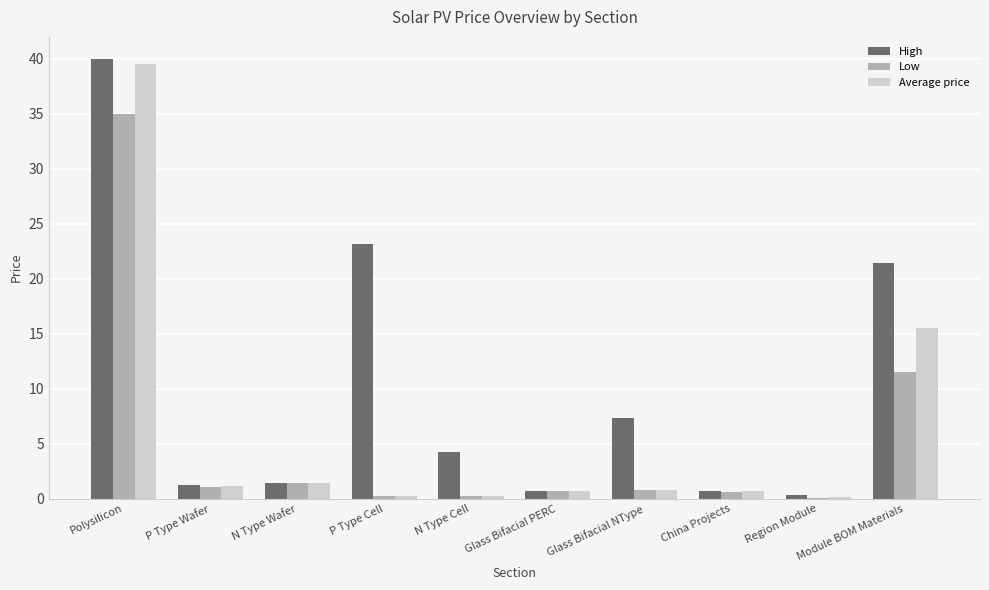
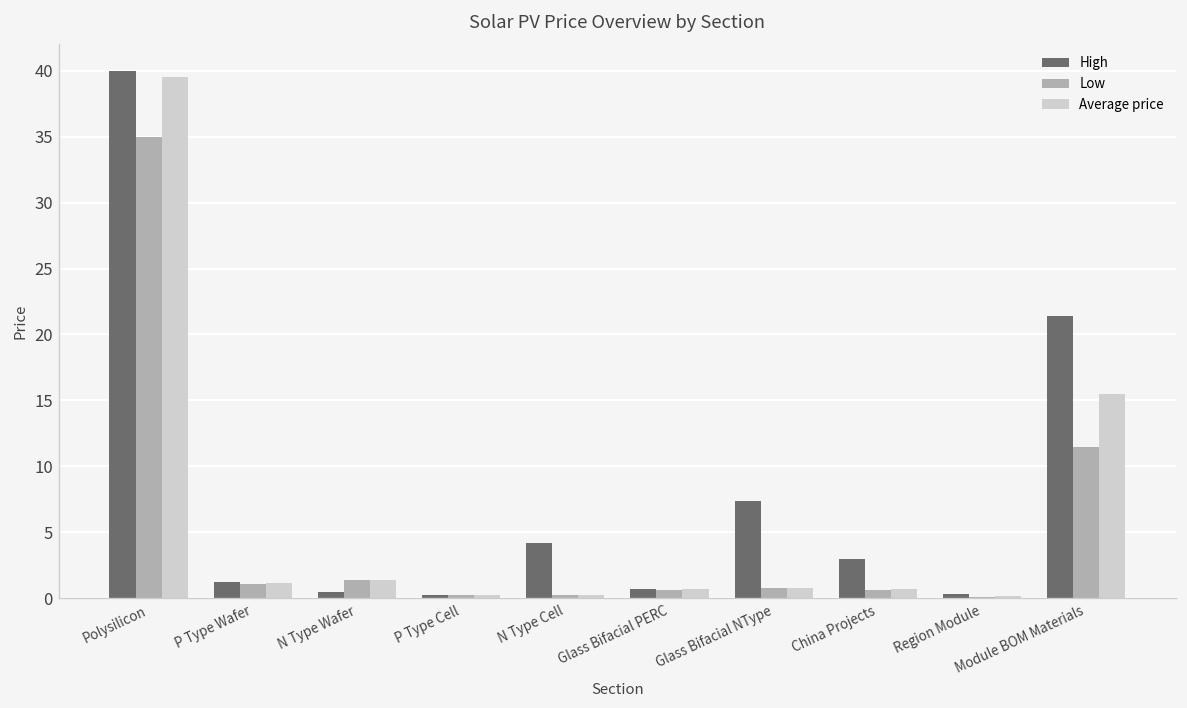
High, N Type Wafer: 1.4 -> 0.5
High, P Type Cell: 23.1 -> 0.3
High, China Projects: 0.7 -> 3.0
